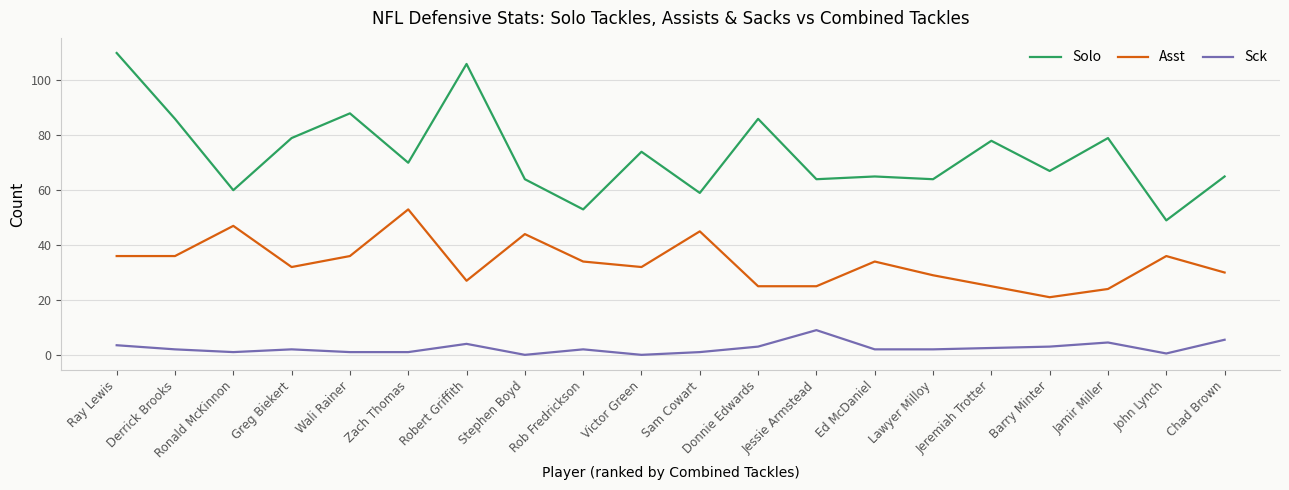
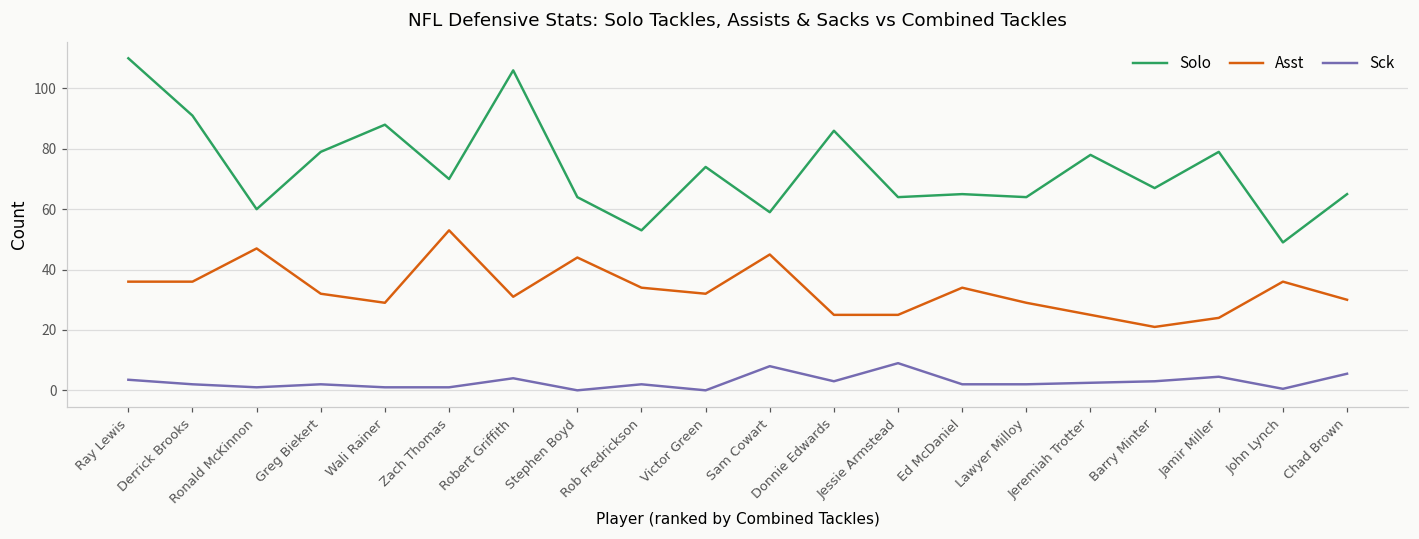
Solo, Derrick Brooks: 86 -> 91
Asst, Wali Rainer: 36 -> 29
Asst, Robert Griffith: 27 -> 31
Sck, Sam Cowart: 1 -> 8
